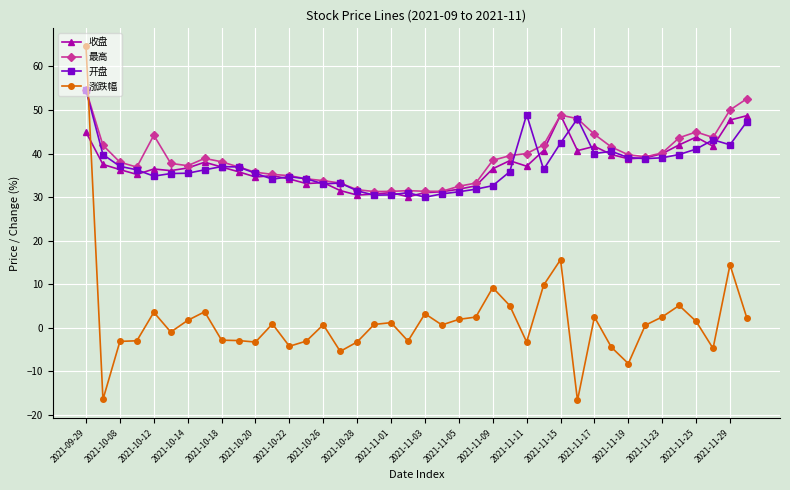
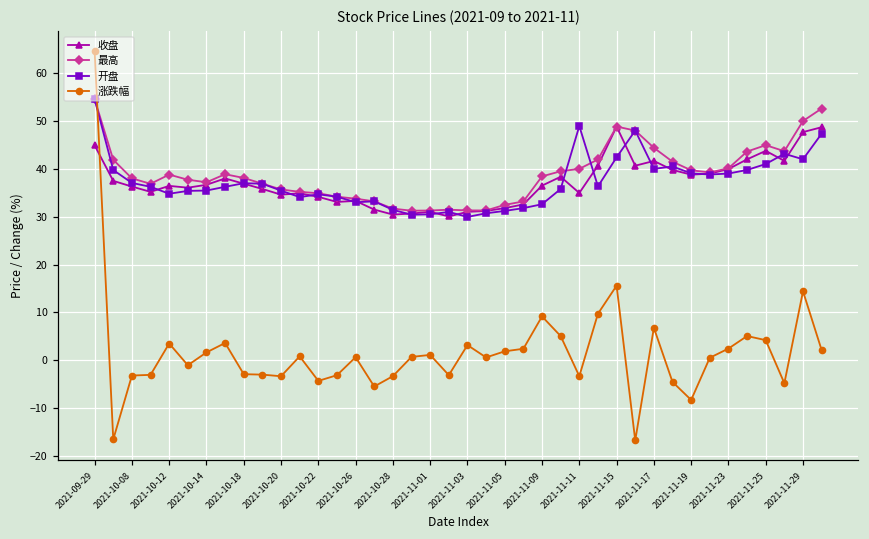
最高, 2021-10-12: 44 -> 39
收盘, 2021-11-11: 37 -> 35
涨跌幅, 2021-11-17: 2 -> 7
涨跌幅, 2021-11-25: 1 -> 4
